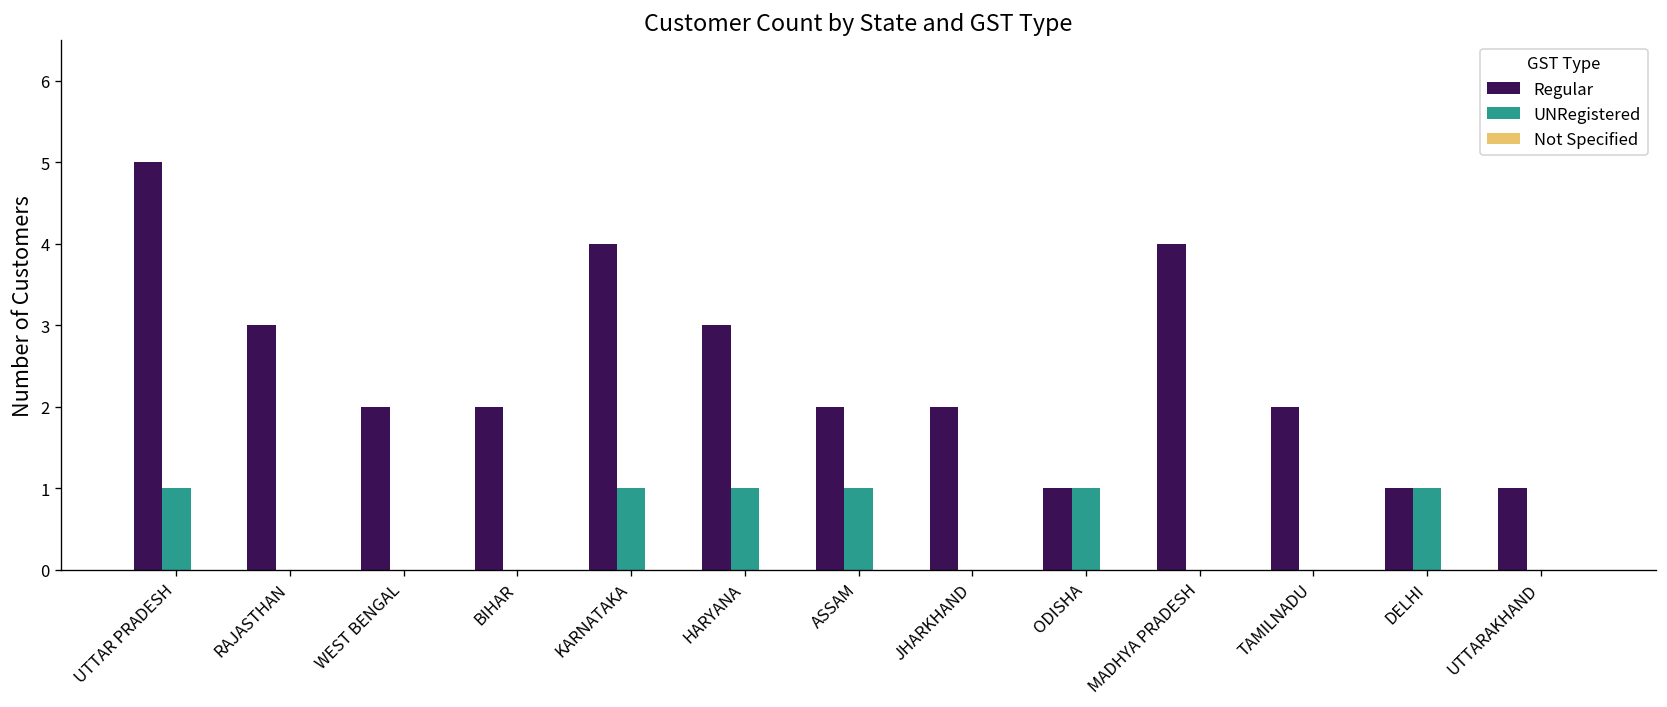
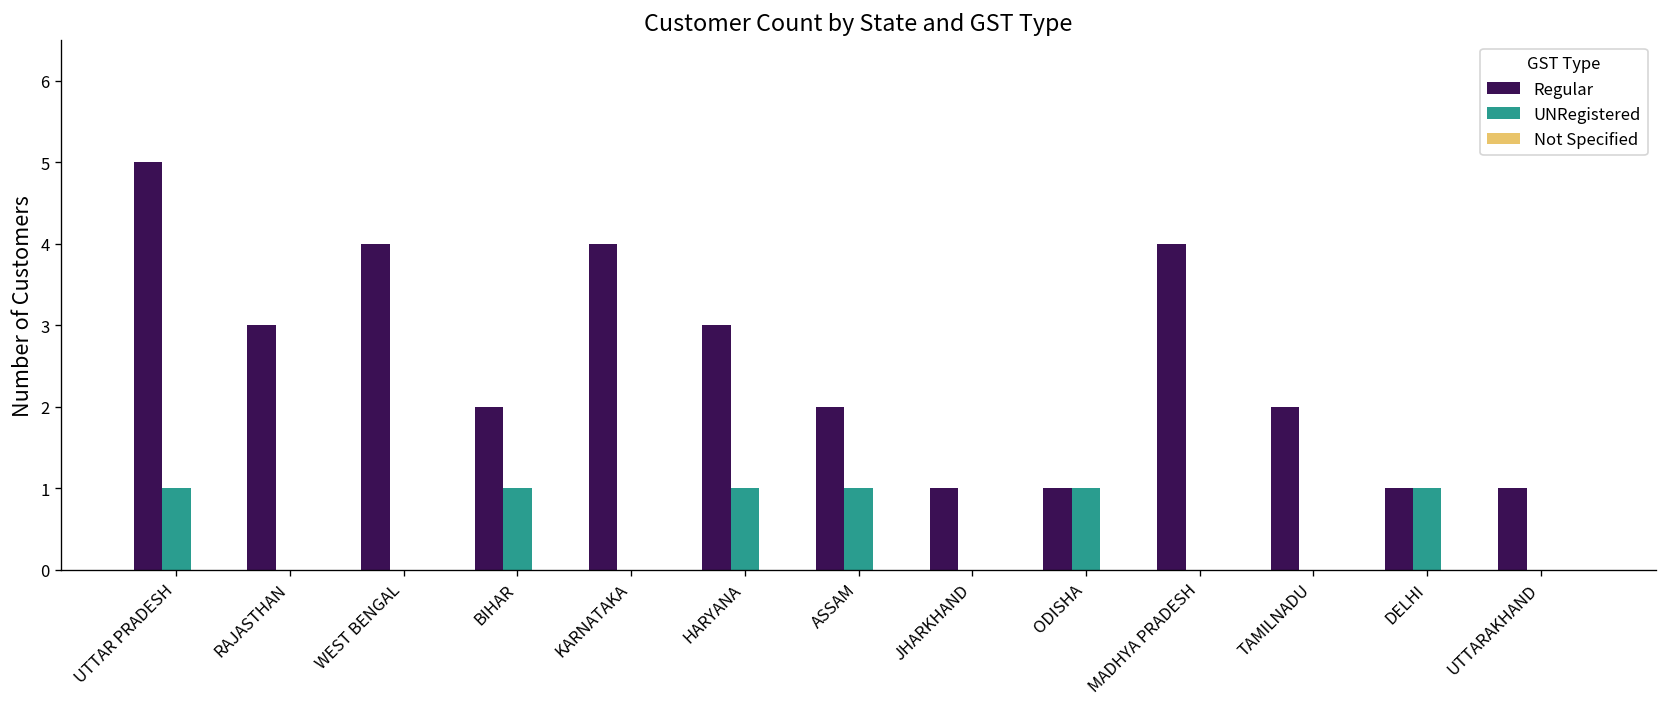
Regular, WEST BENGAL: 2 -> 4
UNRegistered, BIHAR: 0 -> 1
UNRegistered, KARNATAKA: 1 -> 0
Regular, JHARKHAND: 2 -> 1
